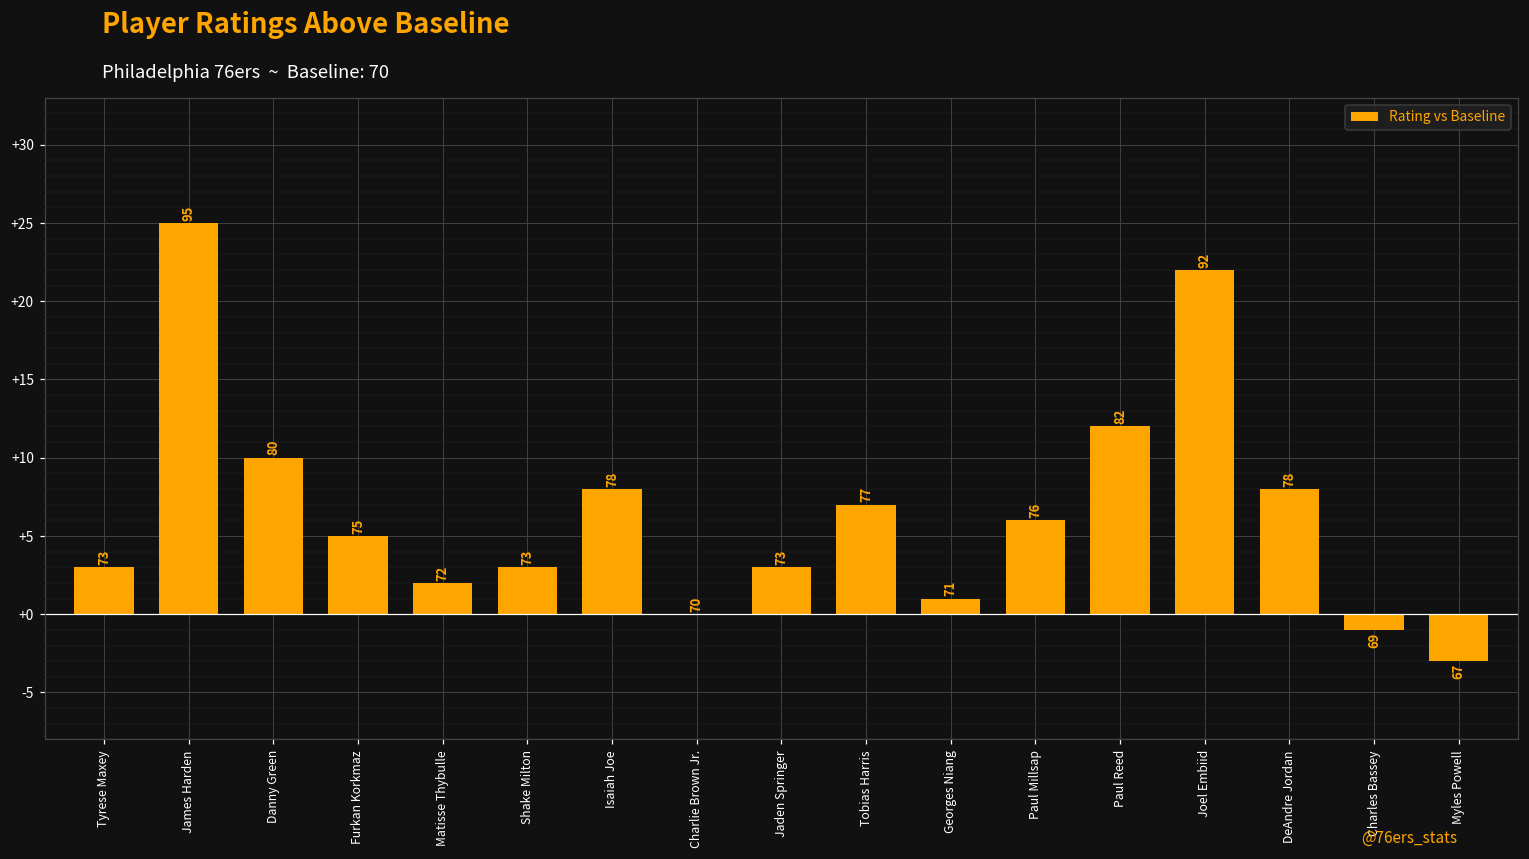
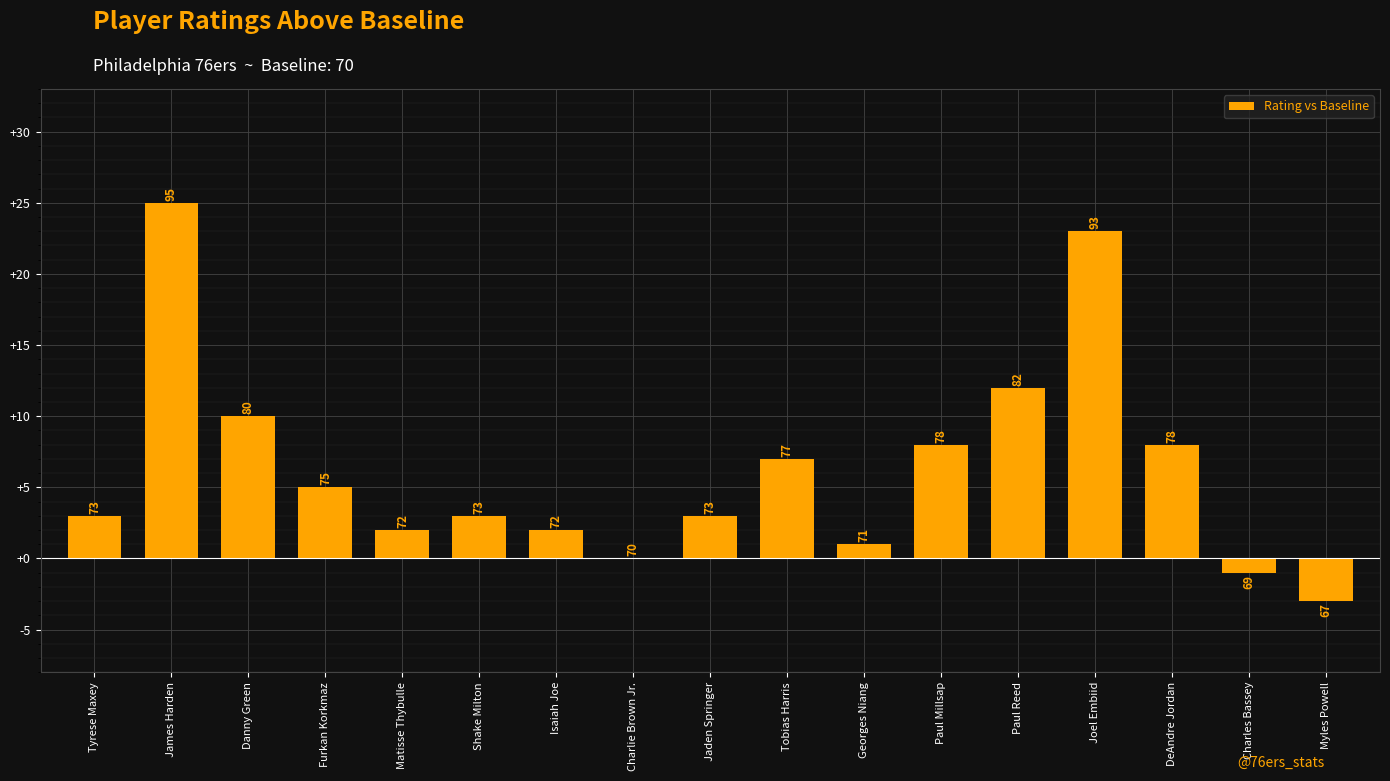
Isaiah Joe: 78 -> 72
Paul Millsap: 76 -> 78
Joel Embiid: 92 -> 93
